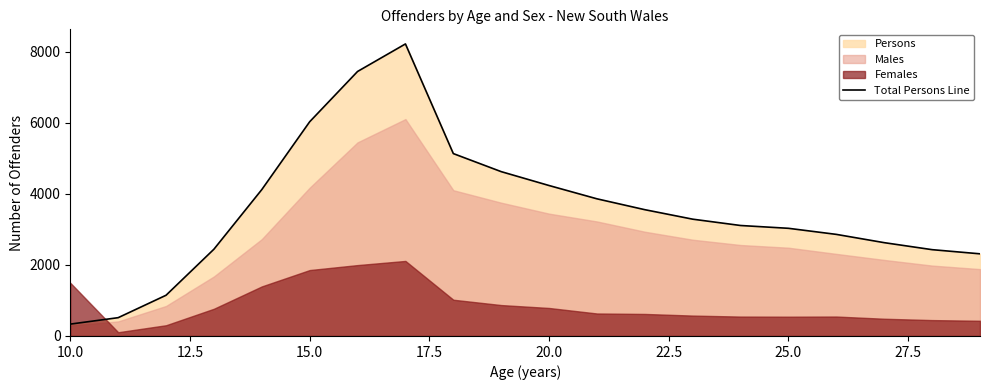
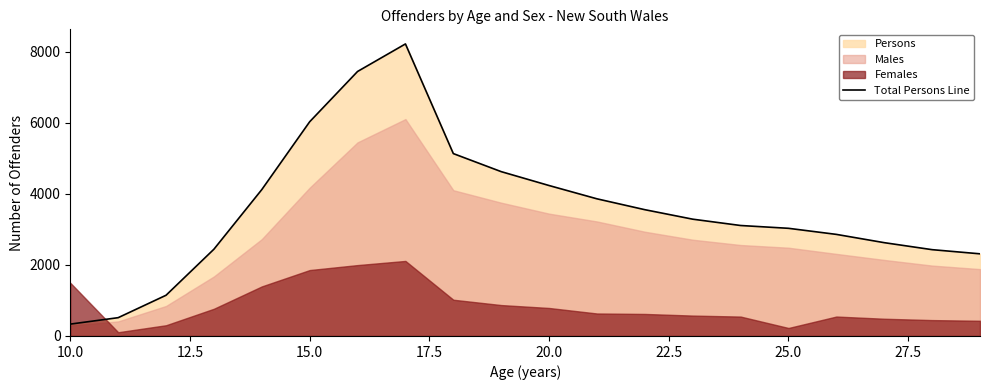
Females, 25.0: 500 -> 200
